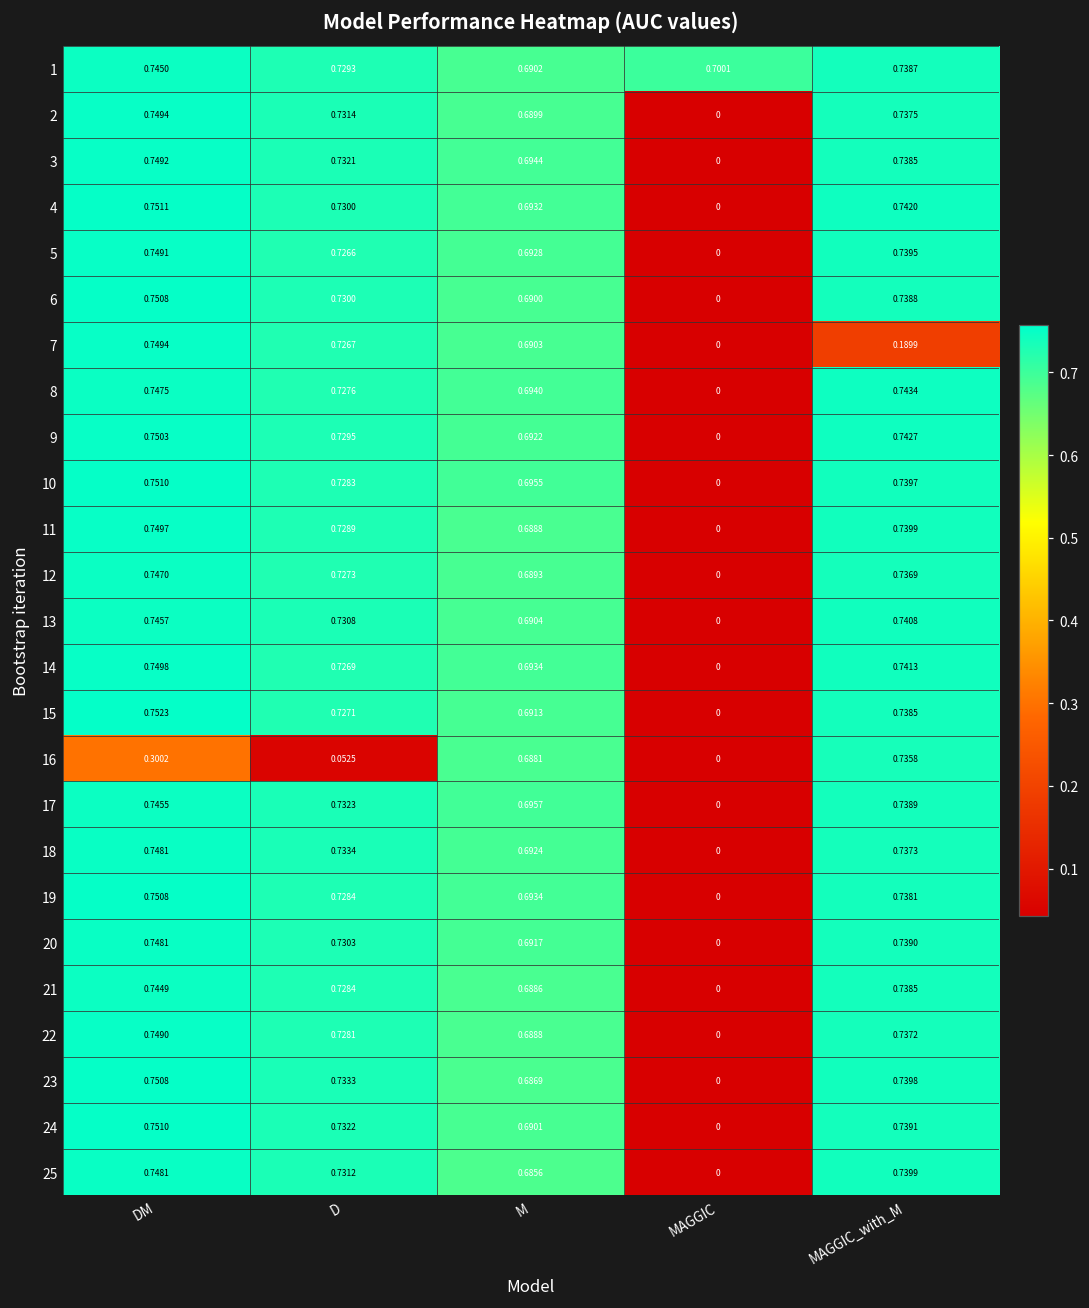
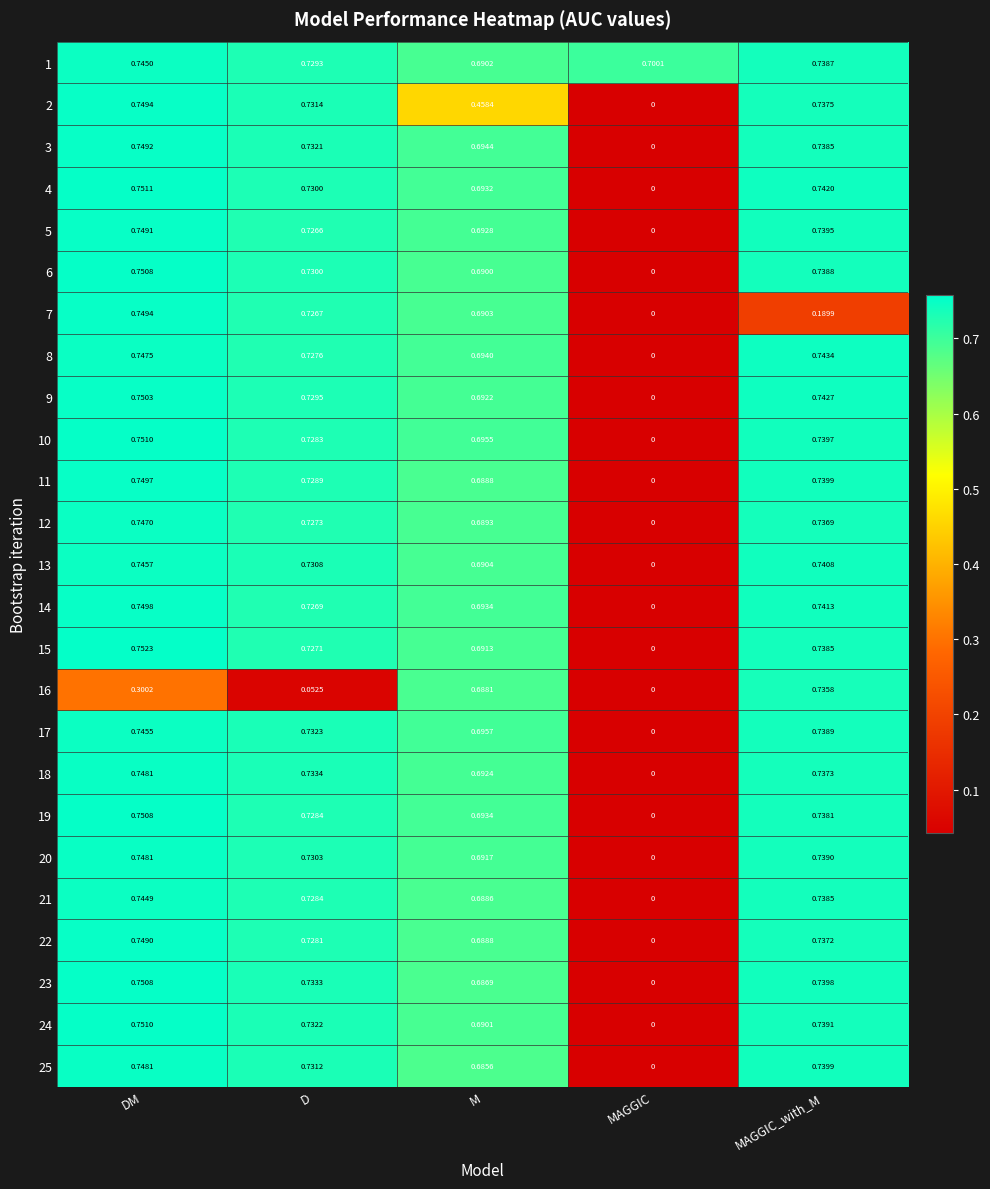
2, M: 0.6899 -> 0.4584
